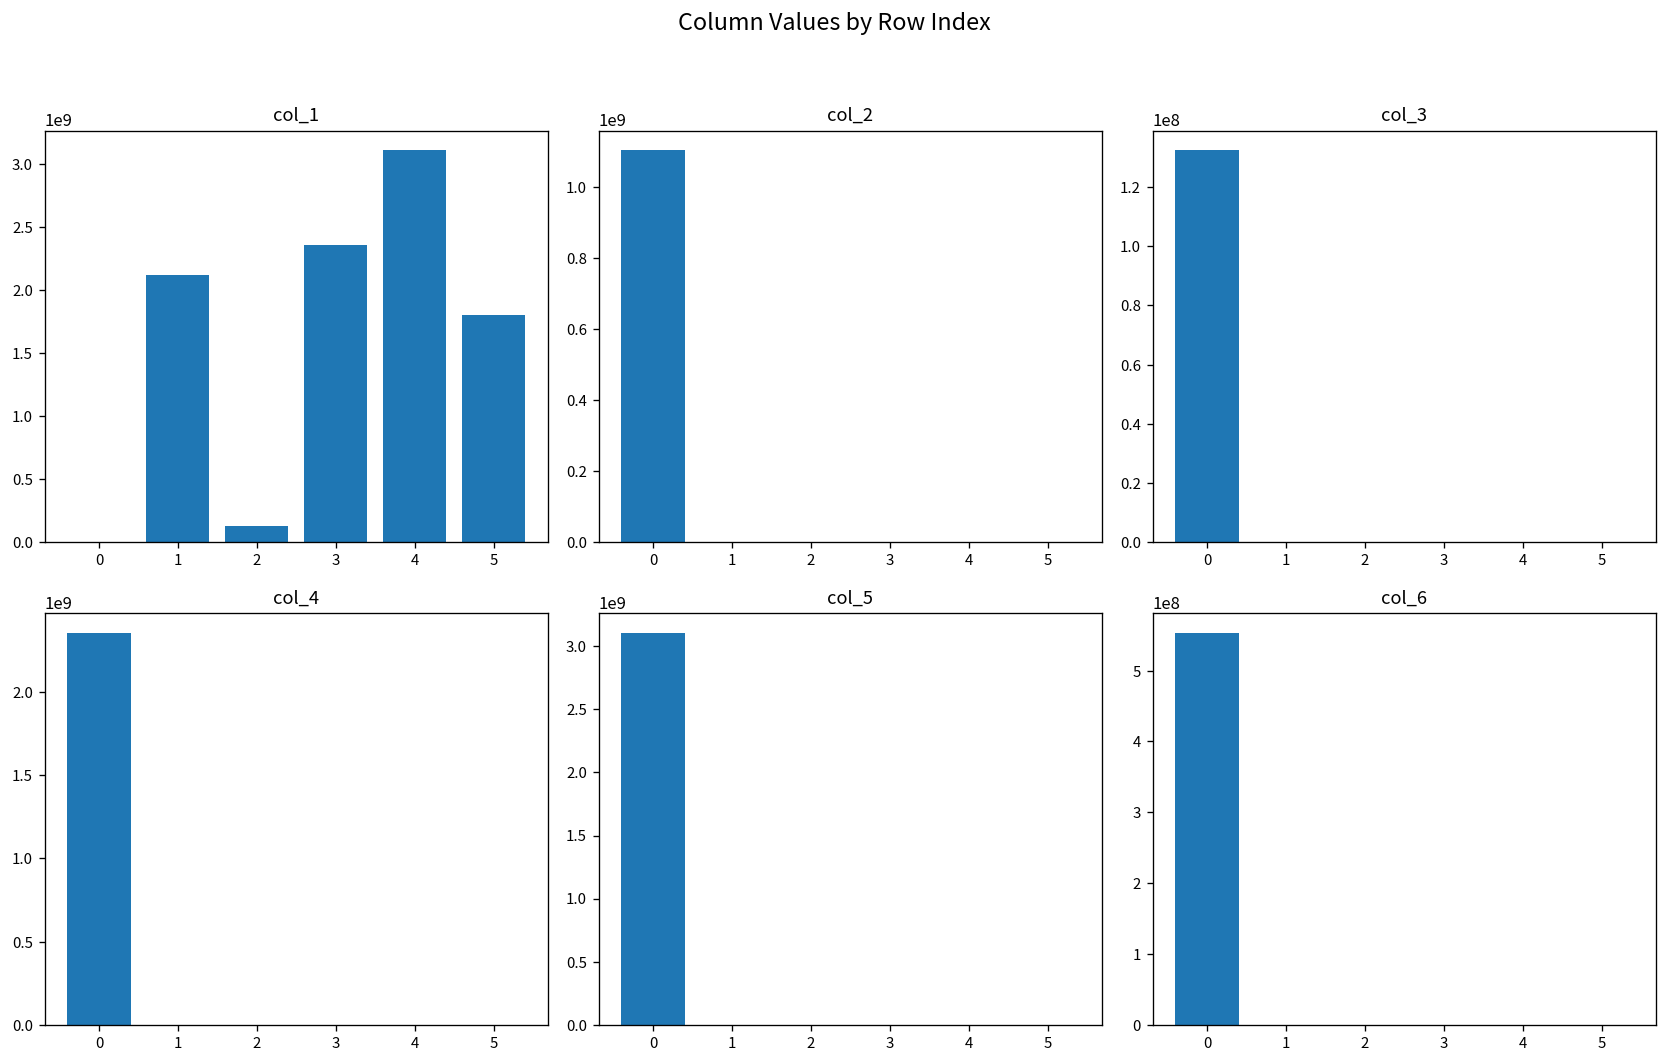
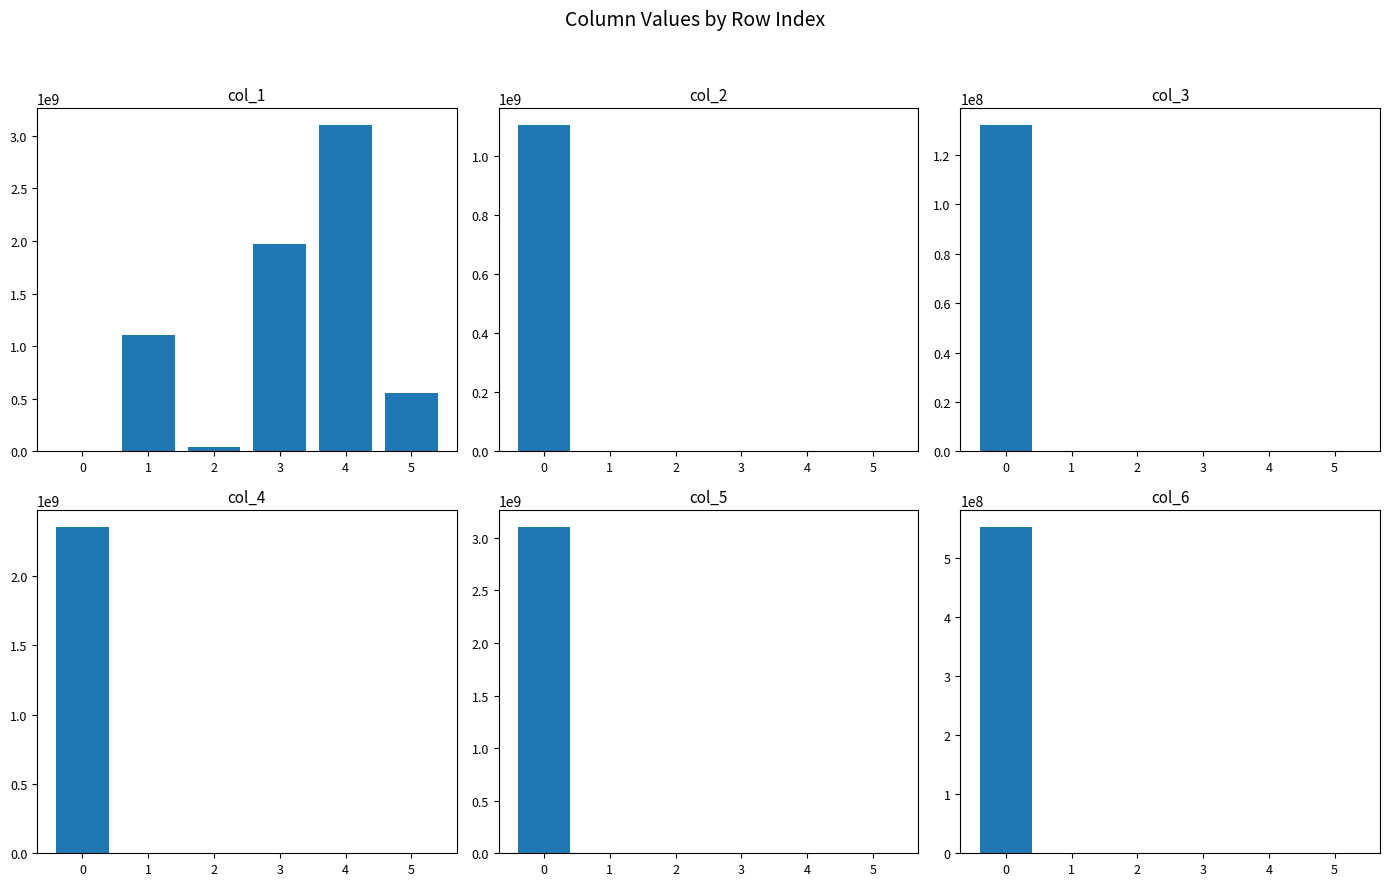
col_1, 1: 2120000000 -> 1100000000
col_1, 2: 130000000 -> 40000000
col_1, 3: 2360000000 -> 1970000000
col_1, 5: 1800000000 -> 550000000
